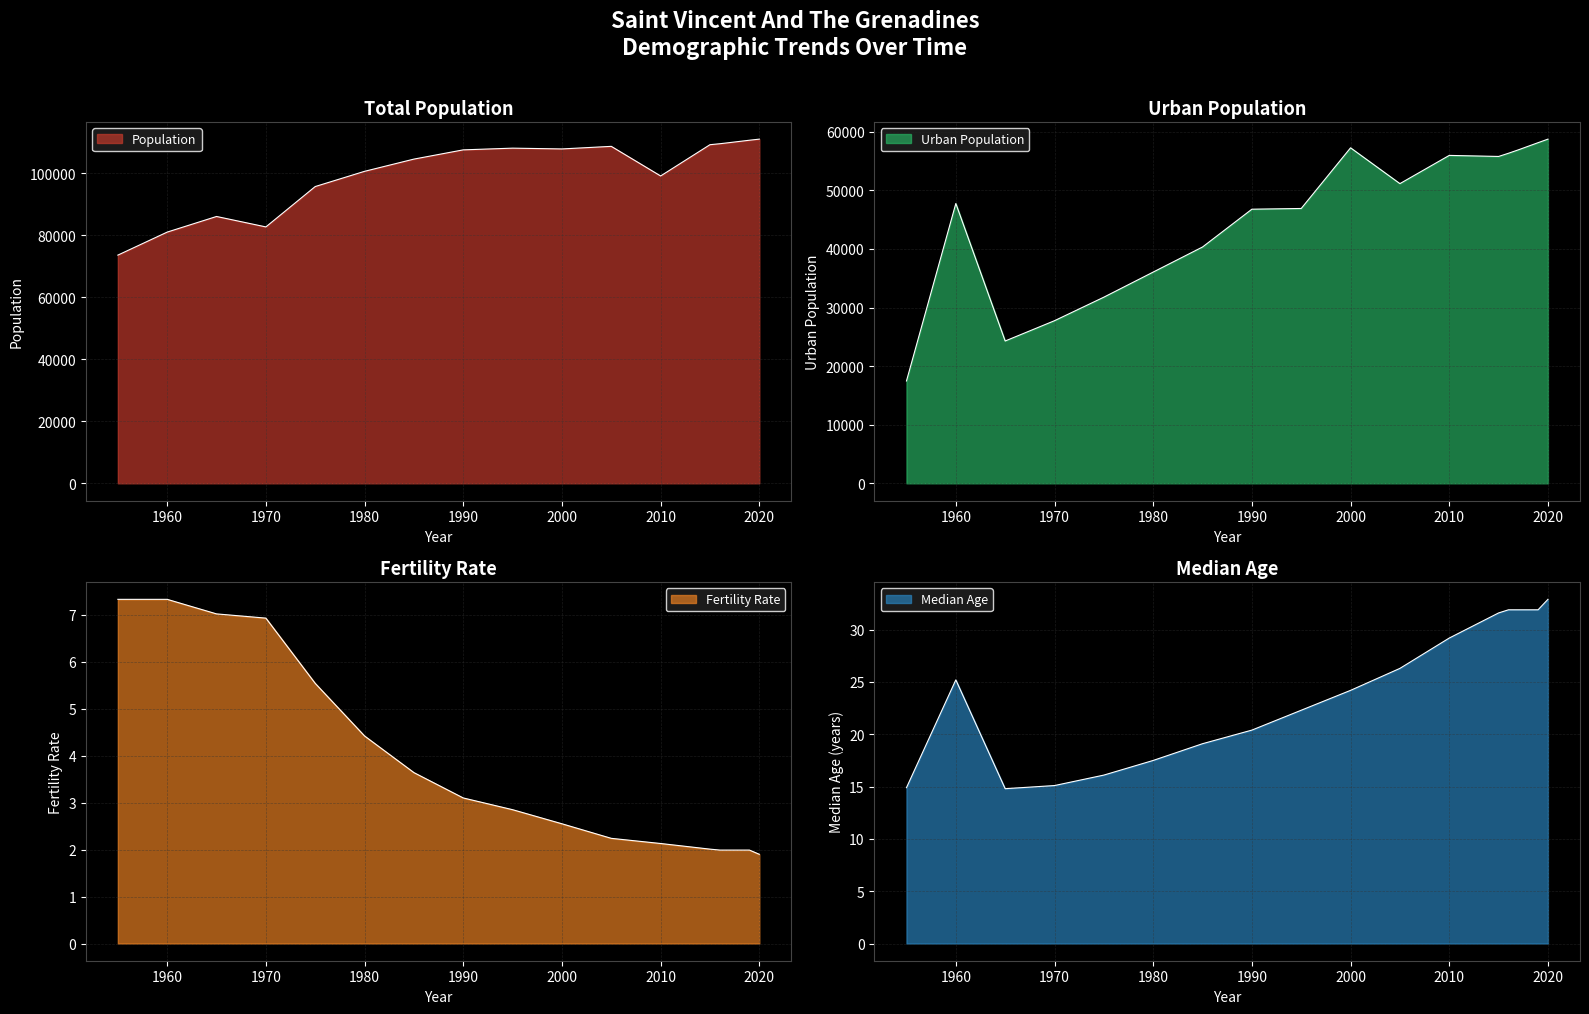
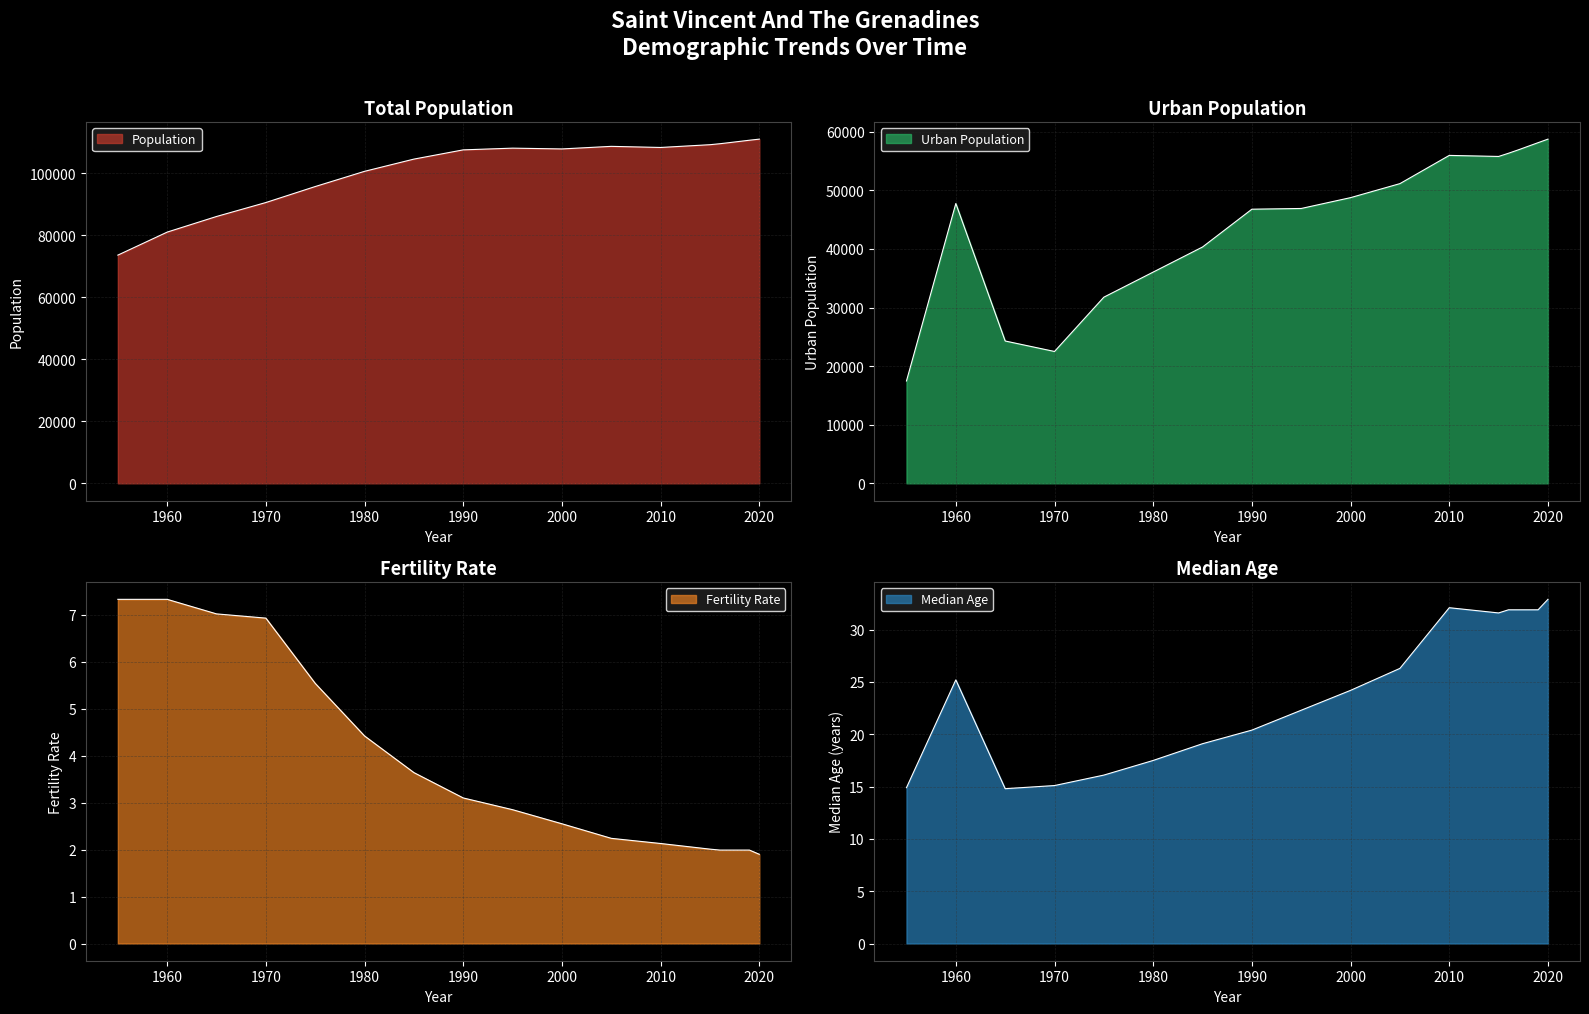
Total Population, 1970: 83000 -> 91000
Total Population, 2010: 99000 -> 108000
Urban Population, 1970: 28000 -> 23000
Urban Population, 2000: 57000 -> 49000
Median Age, 2010: 29.2 -> 32.1
